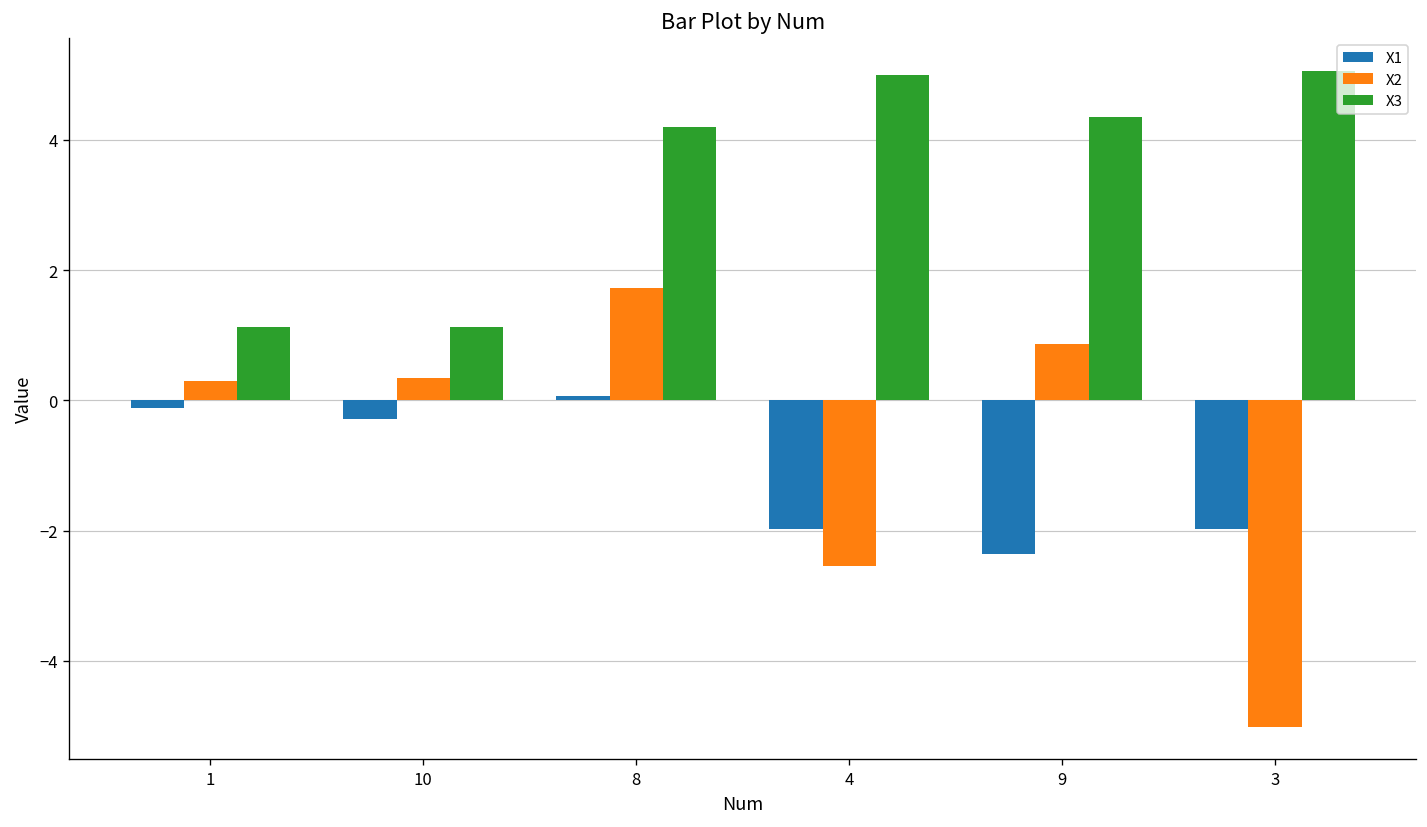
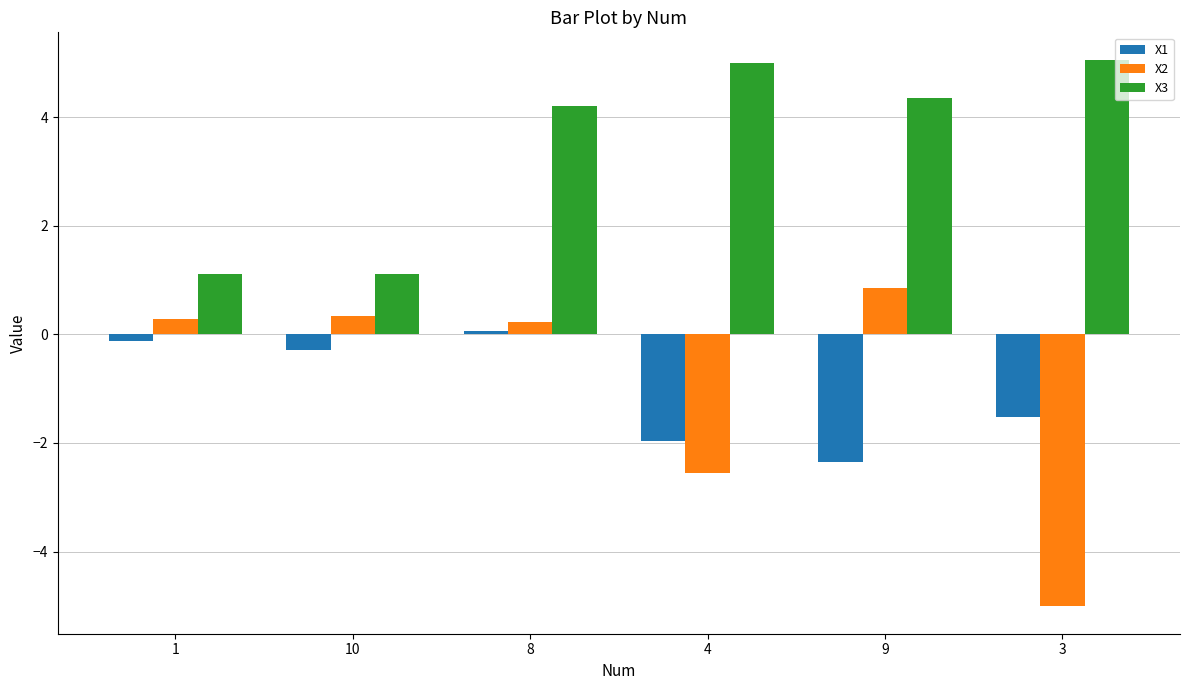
X2, 8: 1.7 -> 0.2
X1, 3: -2.0 -> -1.5
